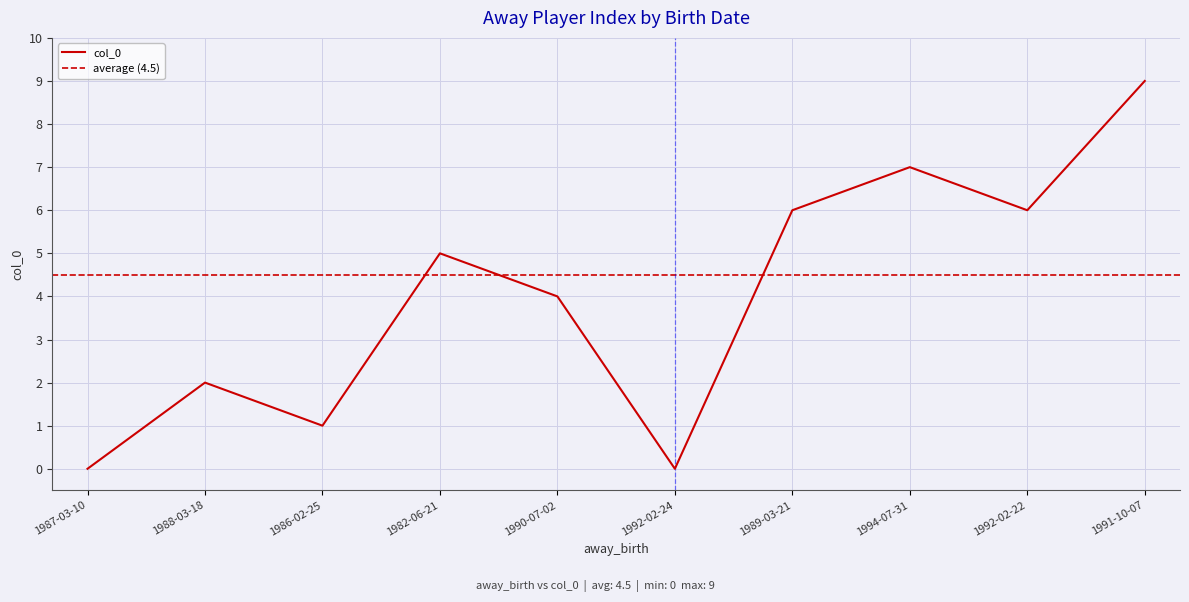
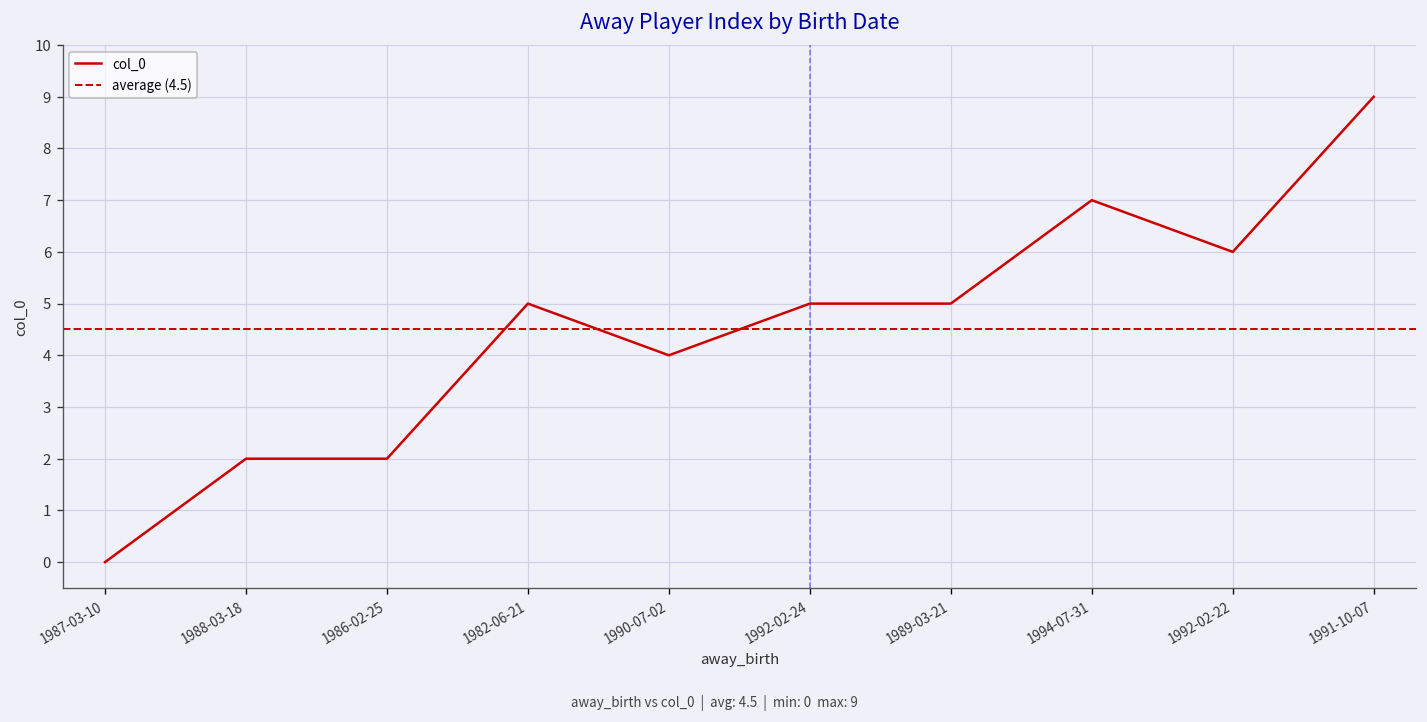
1986-02-25: 1 -> 2
1992-02-24: 0 -> 5
1989-03-21: 6 -> 5
